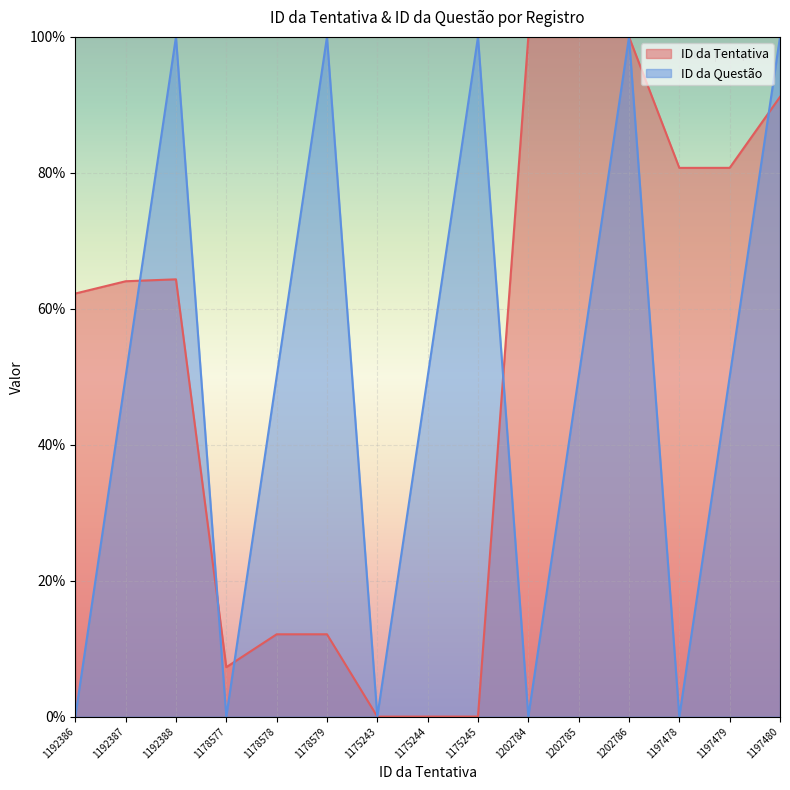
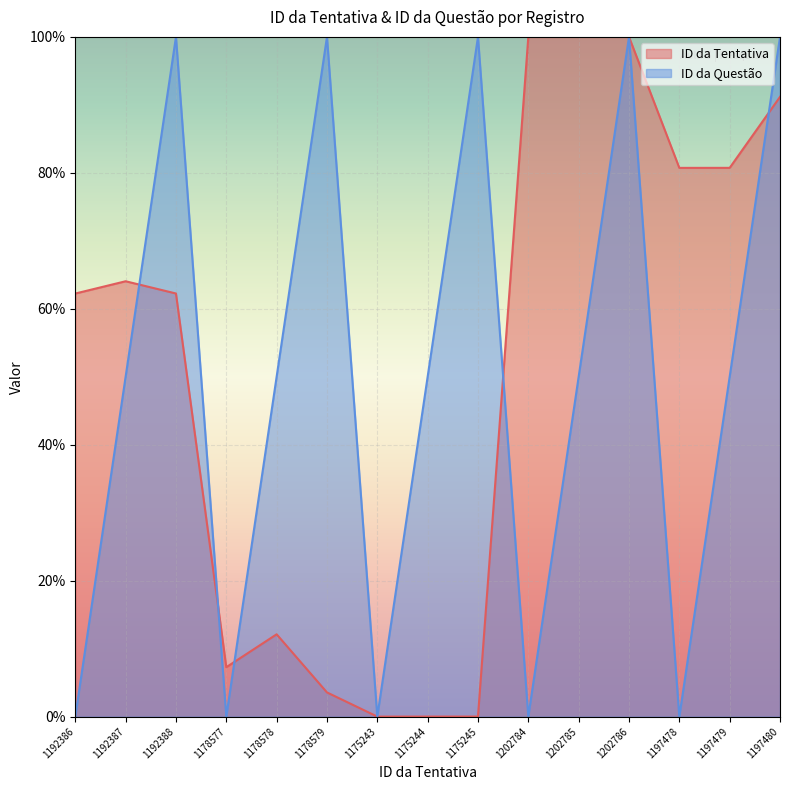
ID da Tentativa, 1192388: 64% -> 62%
ID da Tentativa, 1178579: 12% -> 4%
